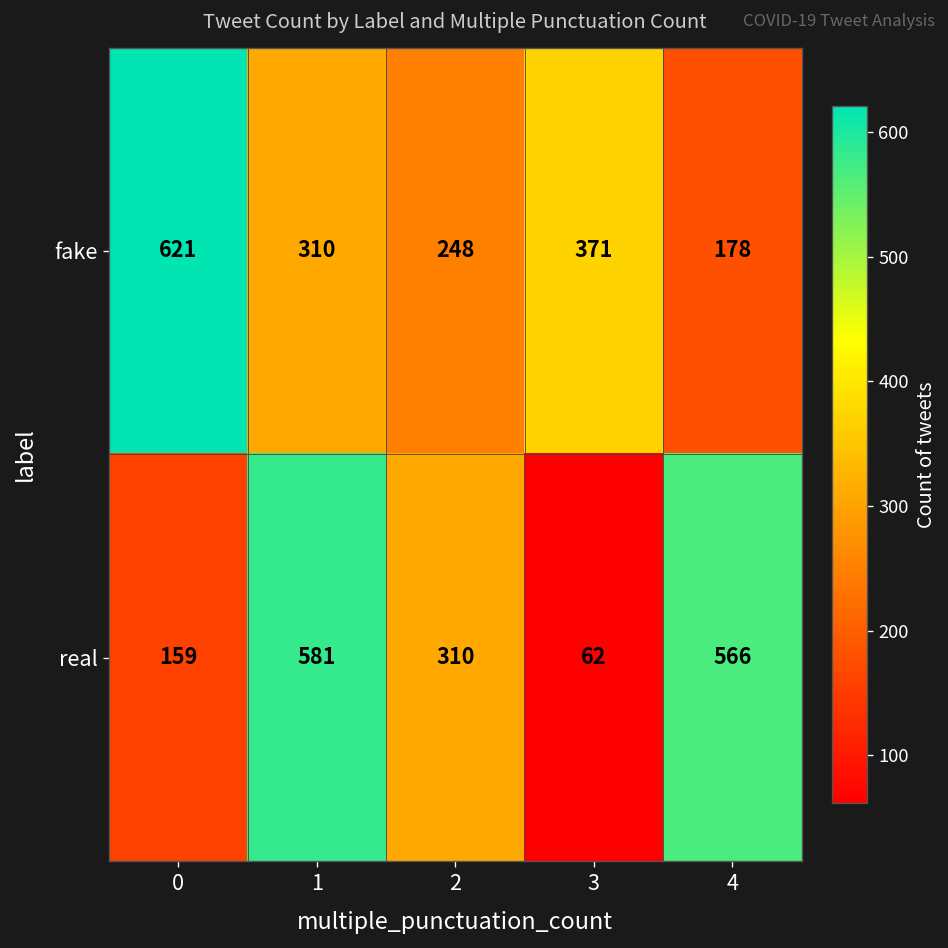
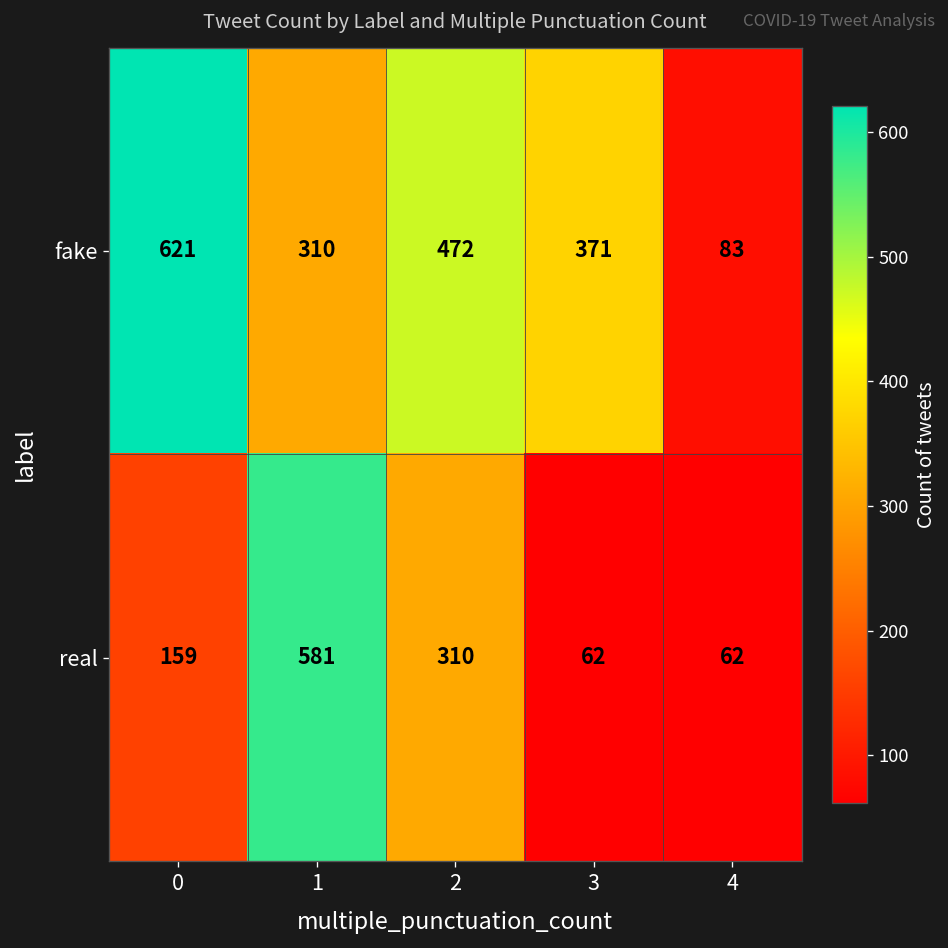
fake, 2: 248 -> 472
fake, 4: 178 -> 83
real, 4: 566 -> 62
